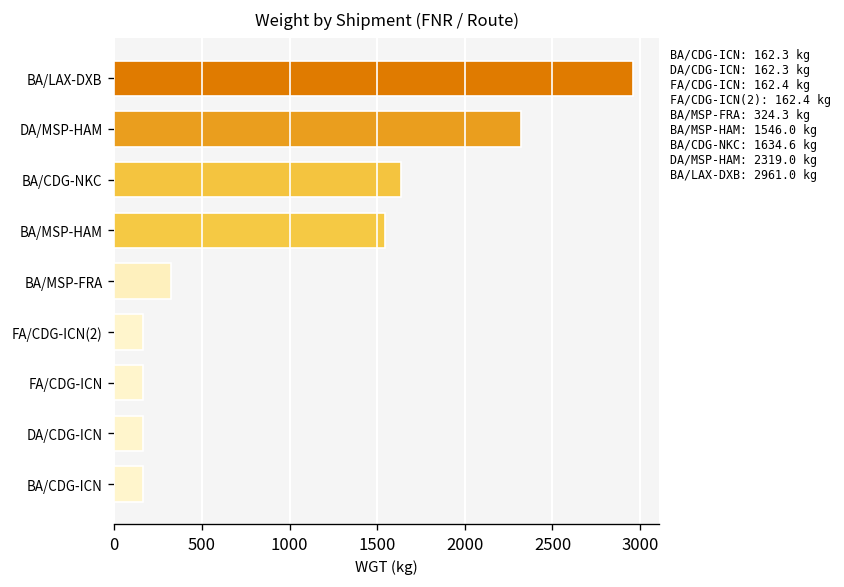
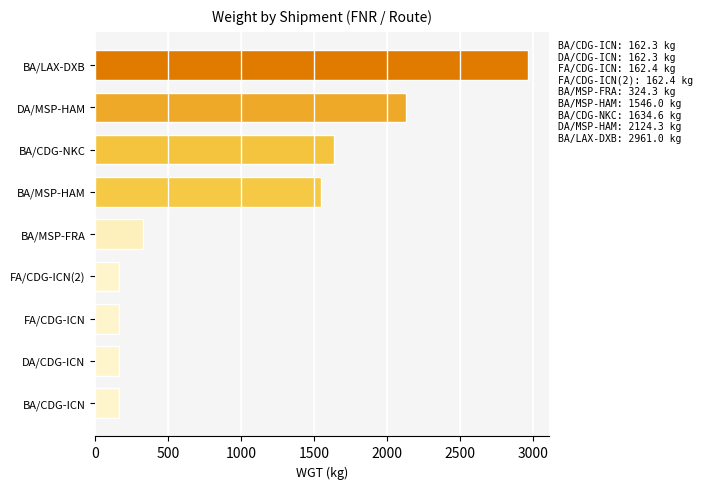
DA/MSP-HAM: 2319.0 -> 2124.3
